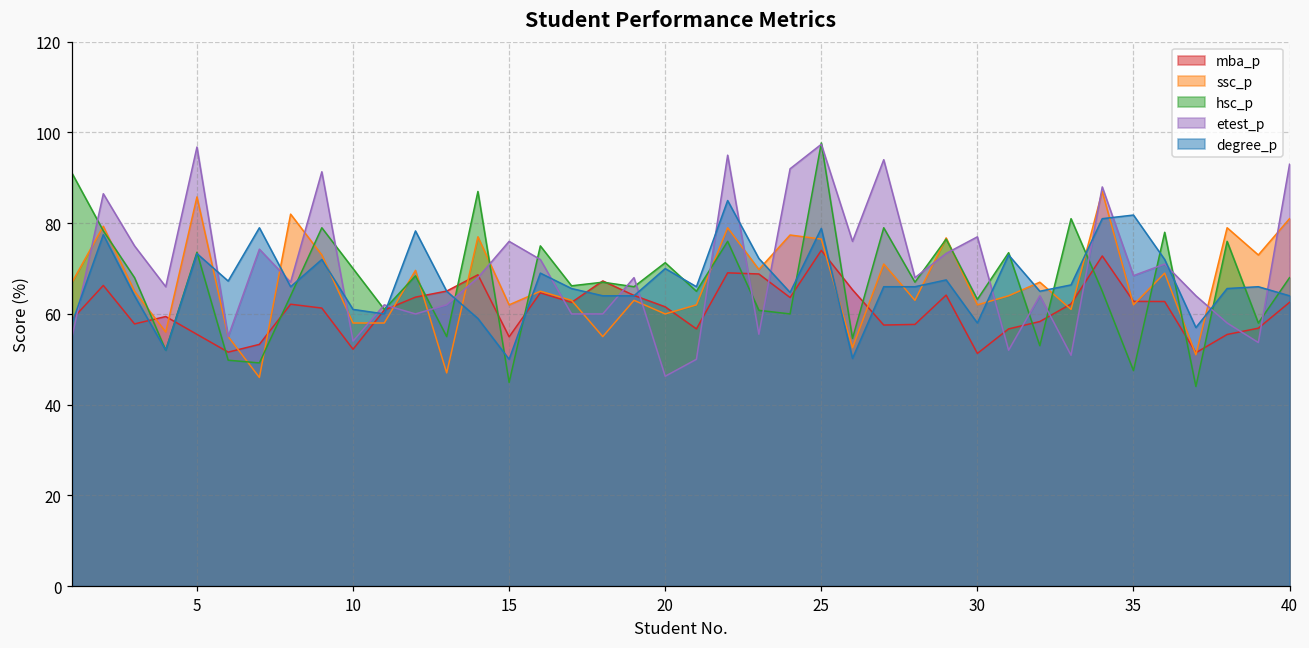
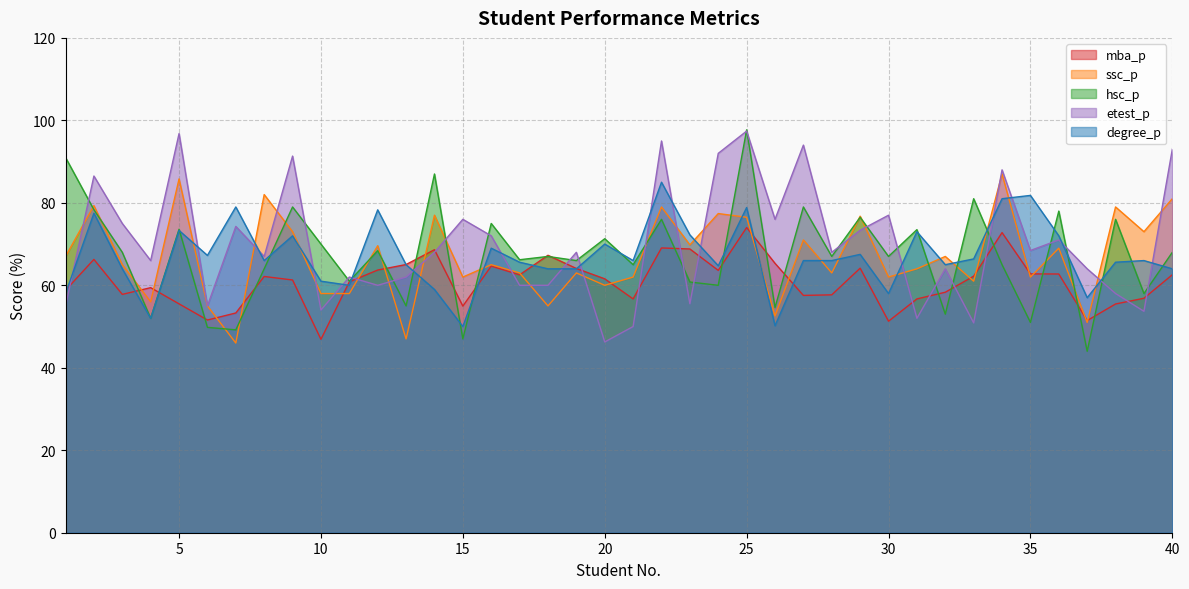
mba_p, 10: 52 -> 47
hsc_p, 15: 45 -> 47
hsc_p, 30: 63 -> 67
hsc_p, 35: 48 -> 51
